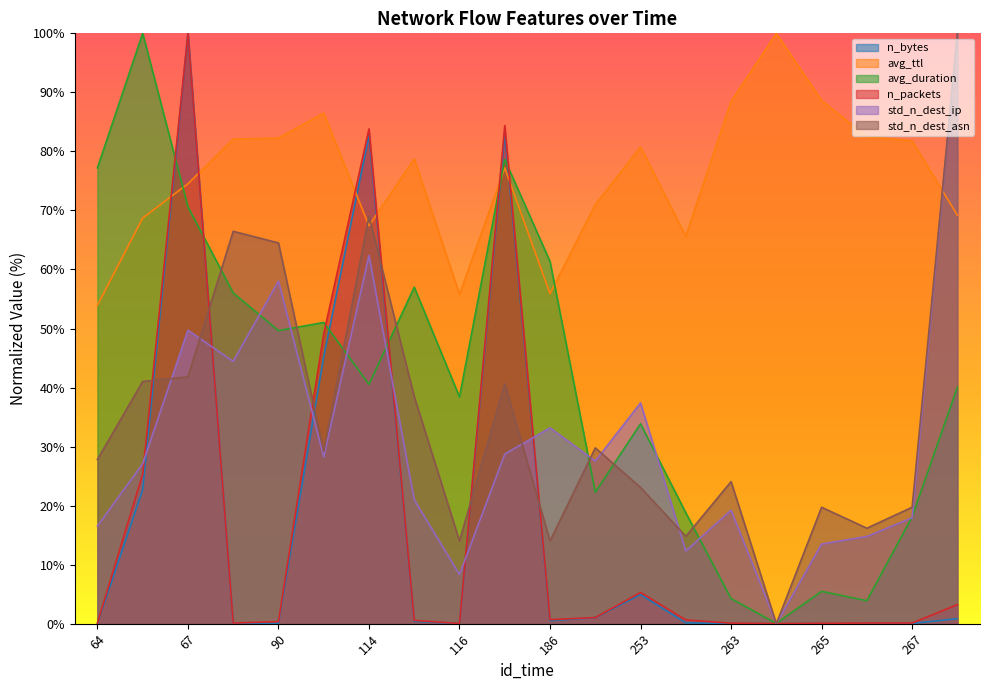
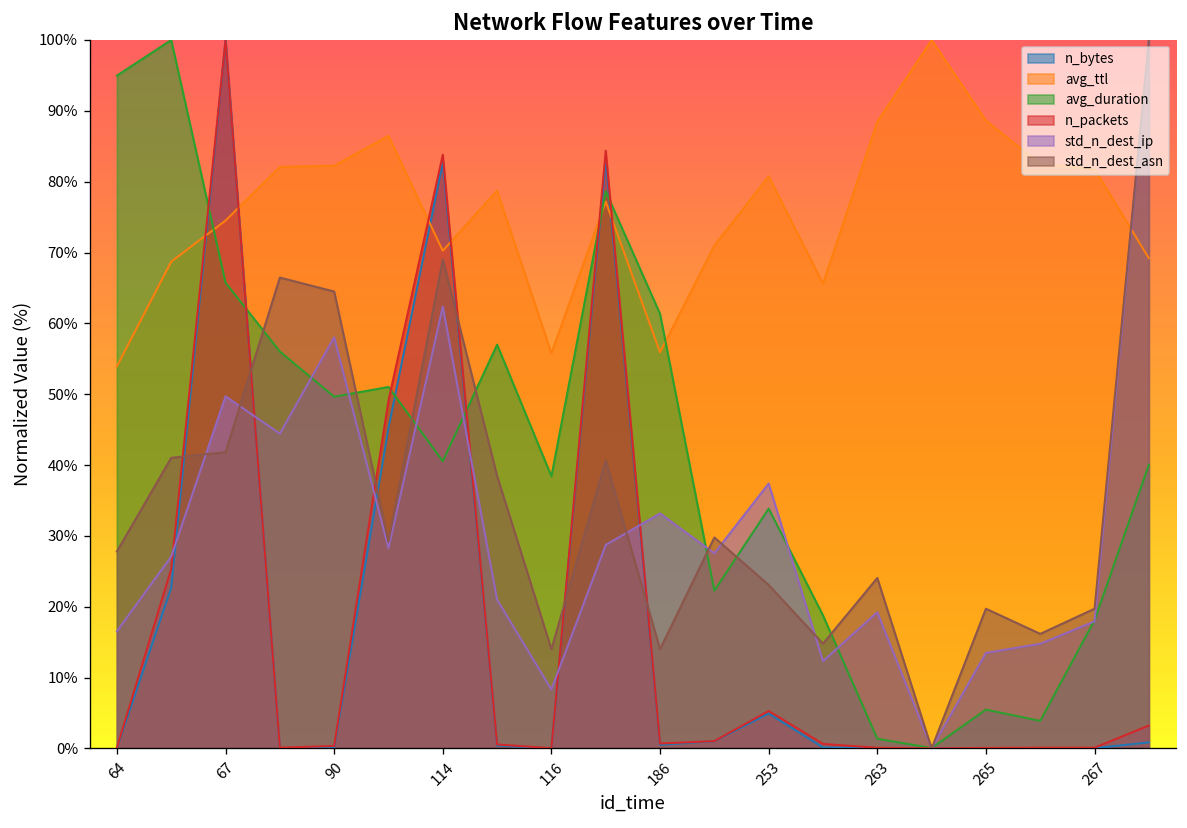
avg_duration, 64: 77% -> 95%
avg_duration, 67: 71% -> 66%
avg_ttl, 114: 67% -> 70%
avg_duration, 263: 4% -> 1%
